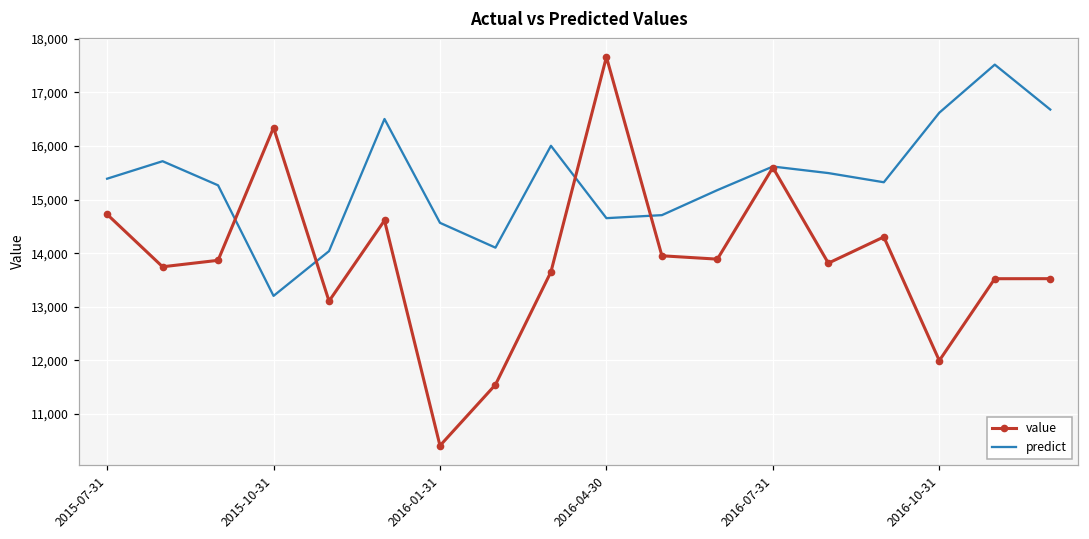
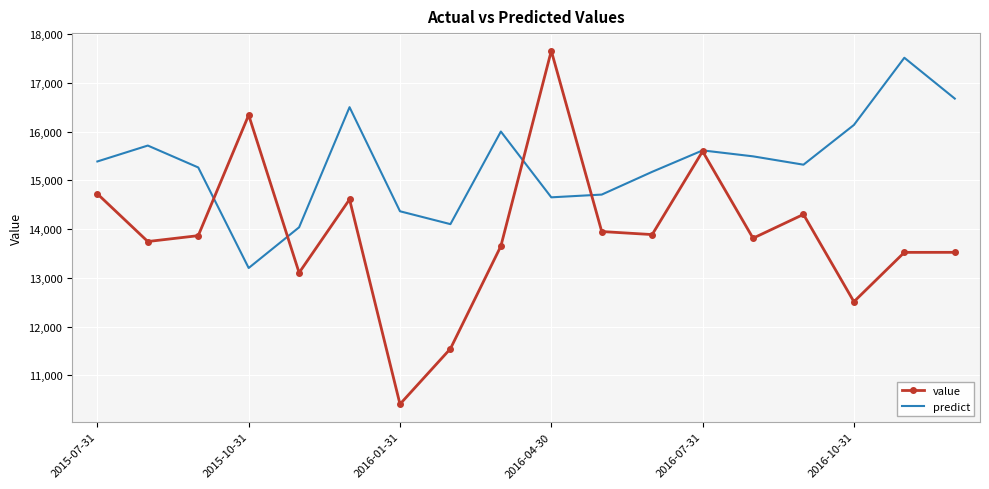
predict, 2016-01-31: 14,600 -> 14,400
value, 2016-10-31: 12,000 -> 12,500
predict, 2016-10-31: 16,600 -> 16,100
